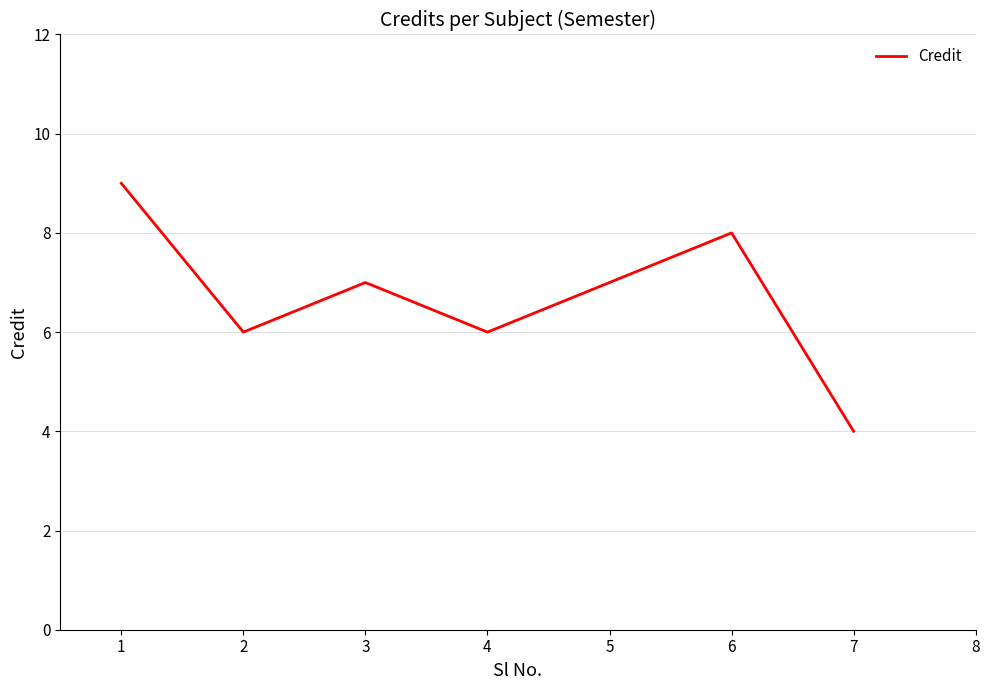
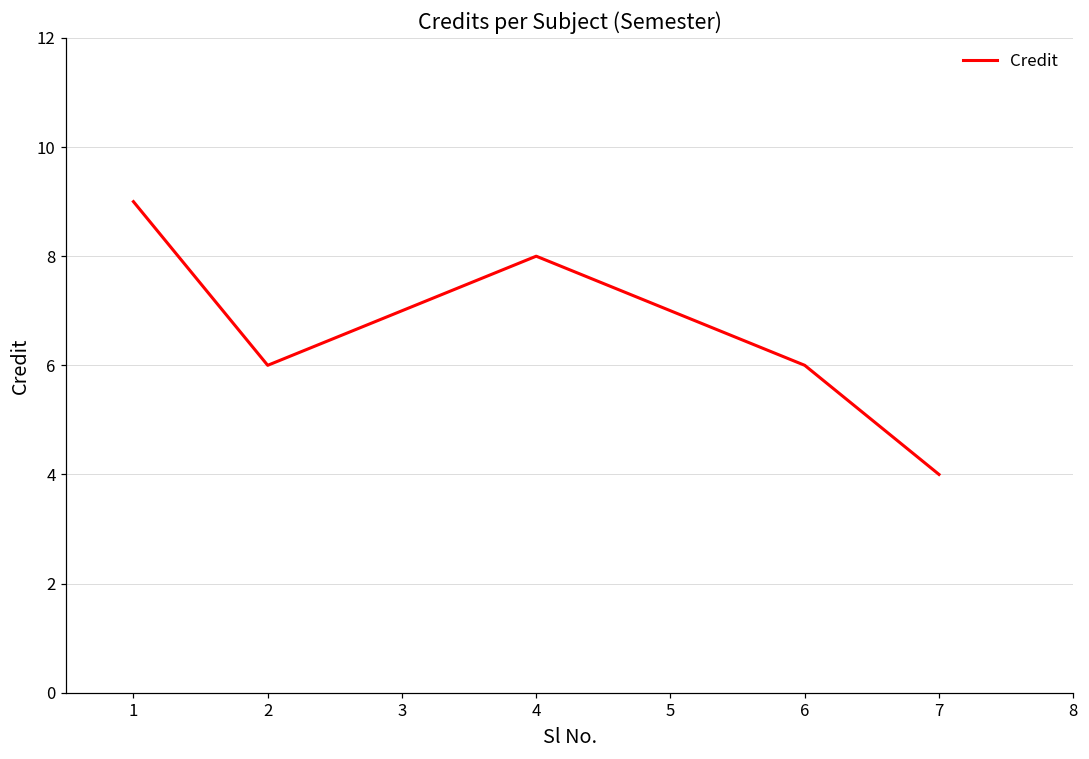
4: 6 -> 8
6: 8 -> 6
